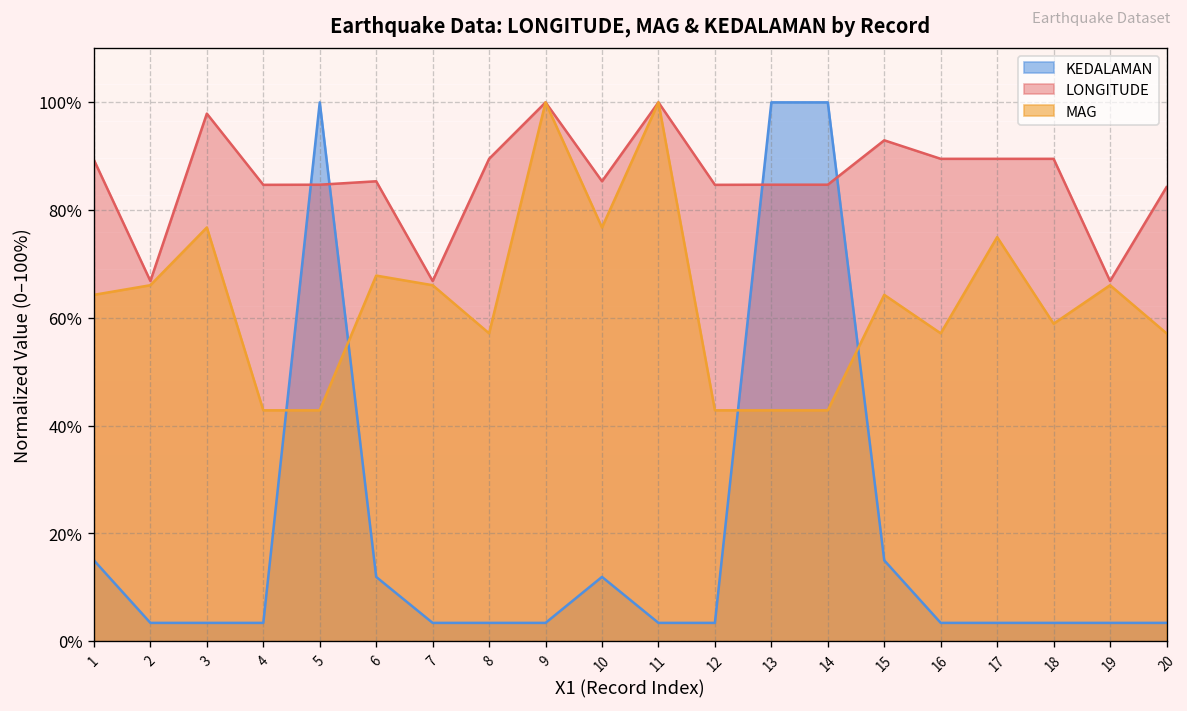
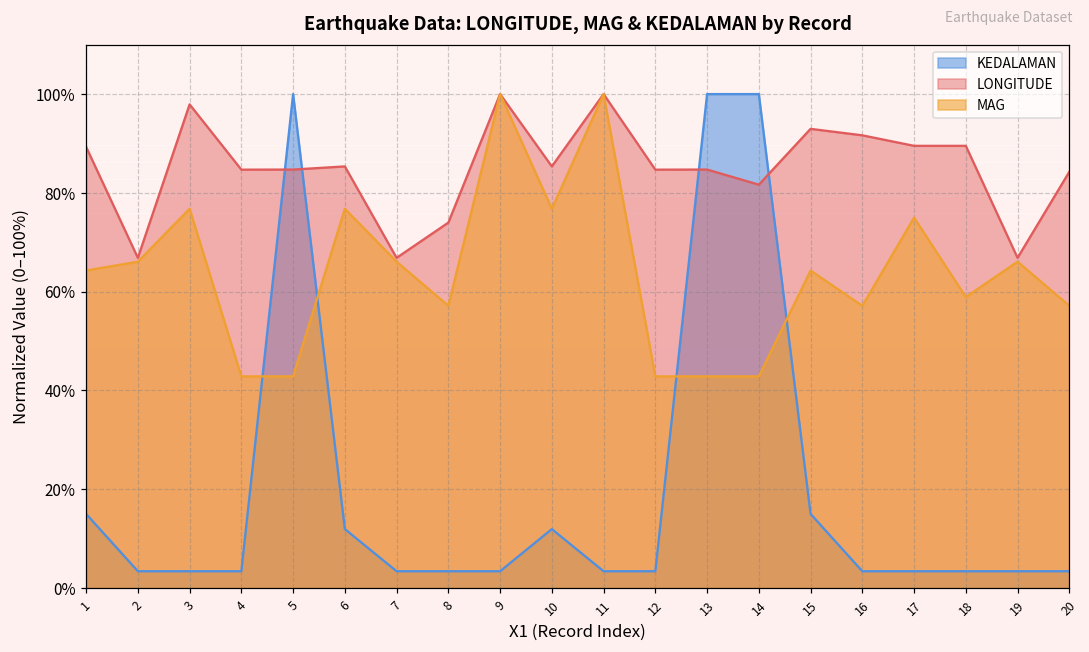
MAG, 6: 68% -> 77%
LONGITUDE, 8: 90% -> 74%
LONGITUDE, 14: 85% -> 82%
LONGITUDE, 16: 90% -> 92%
